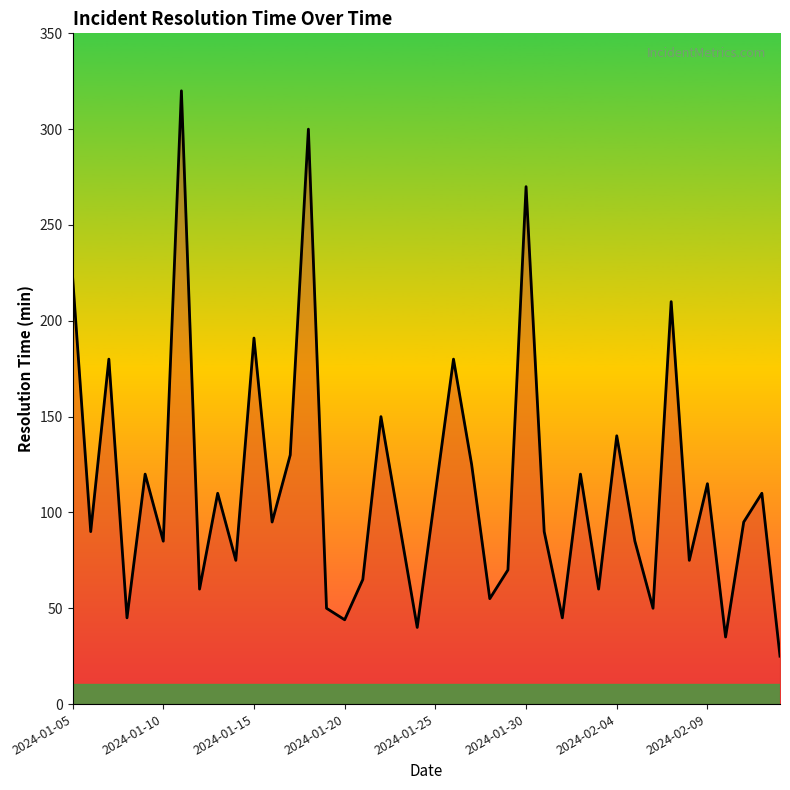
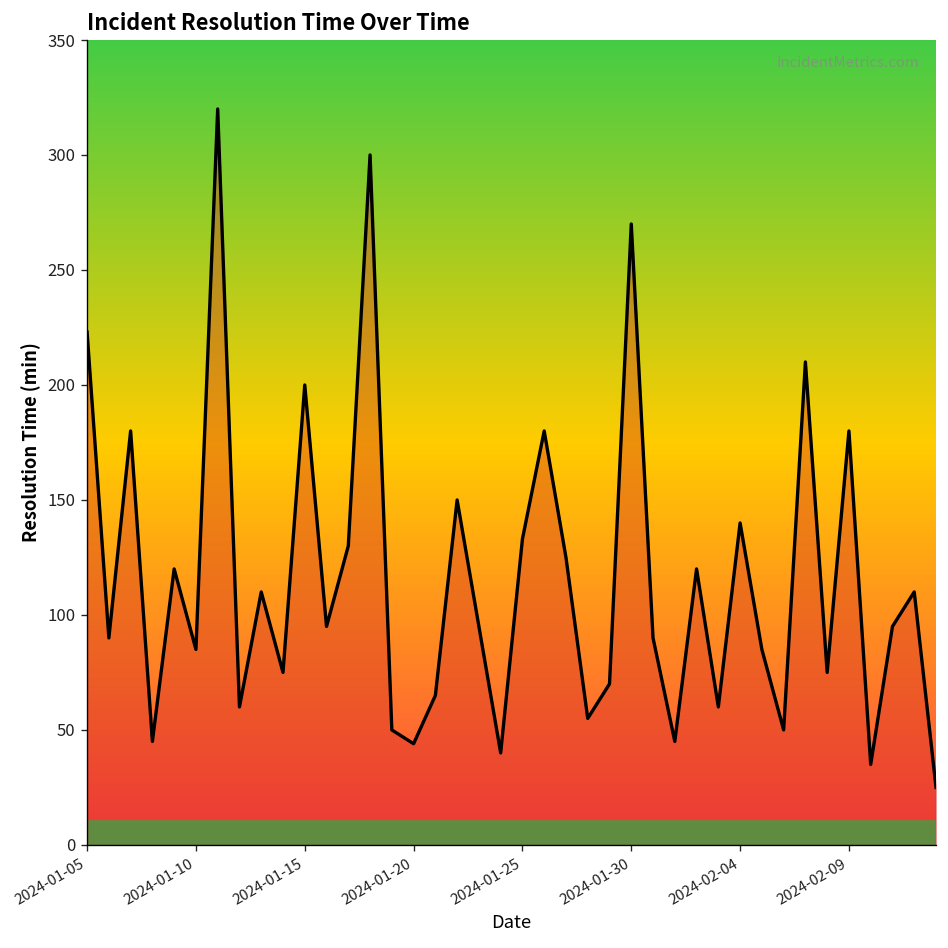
2024-01-15: 191 -> 200
2024-01-25: 110 -> 133
2024-02-09: 115 -> 180
